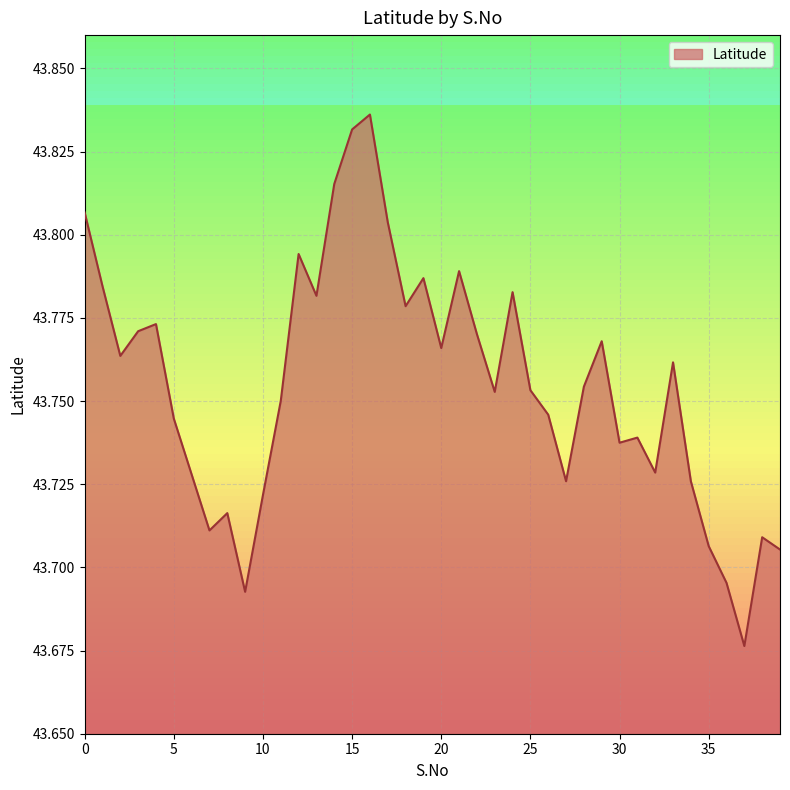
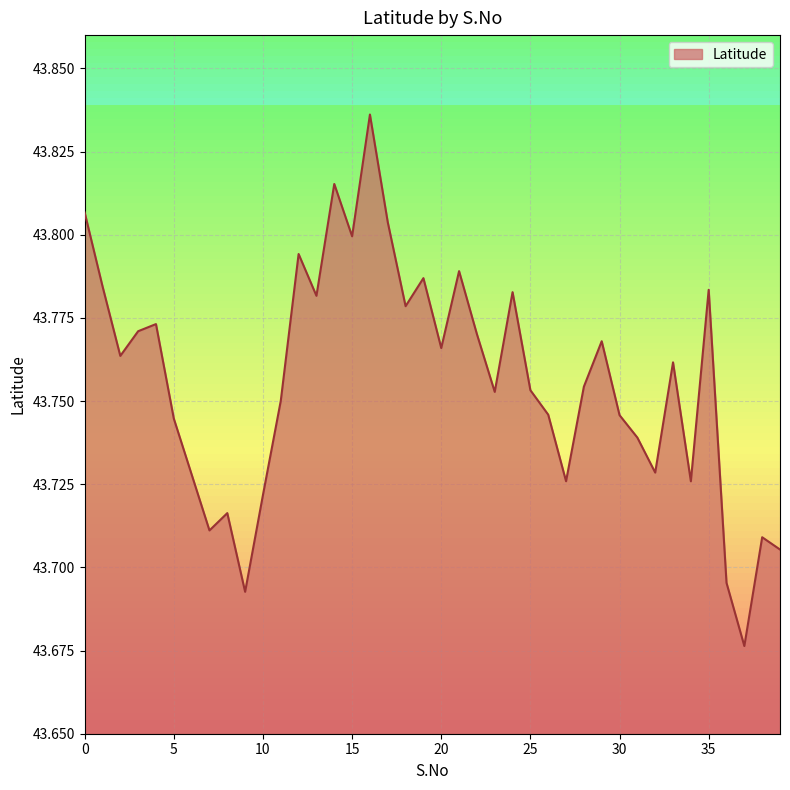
15: 43.832 -> 43.800
30: 43.737 -> 43.746
35: 43.706 -> 43.783
